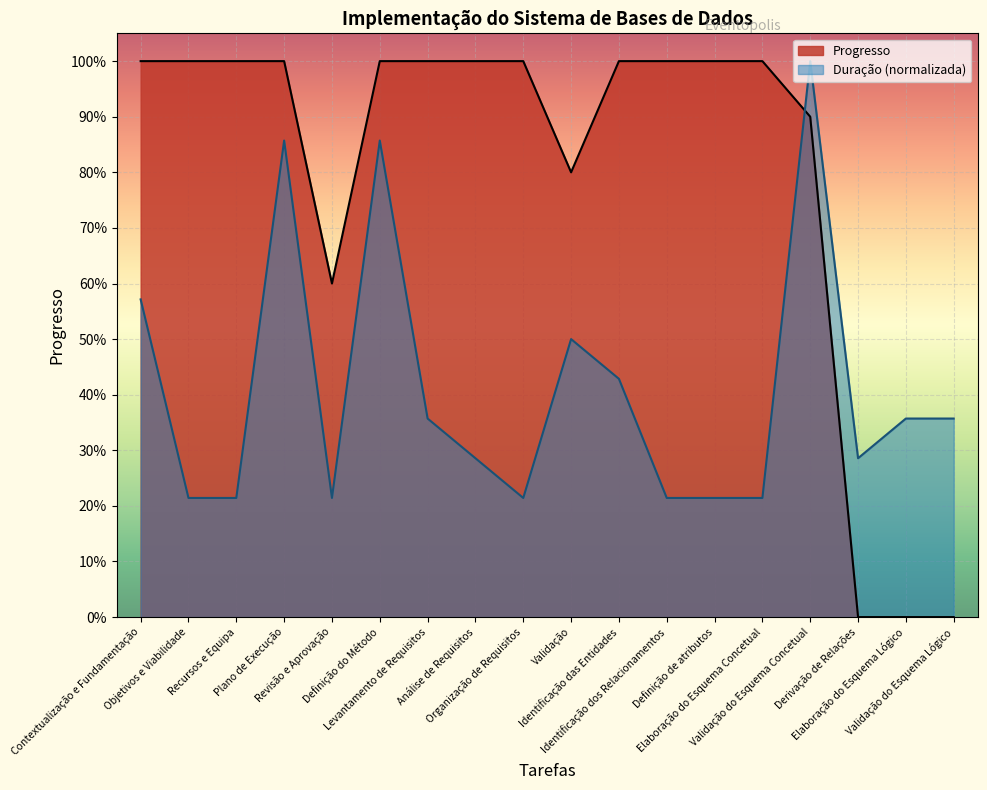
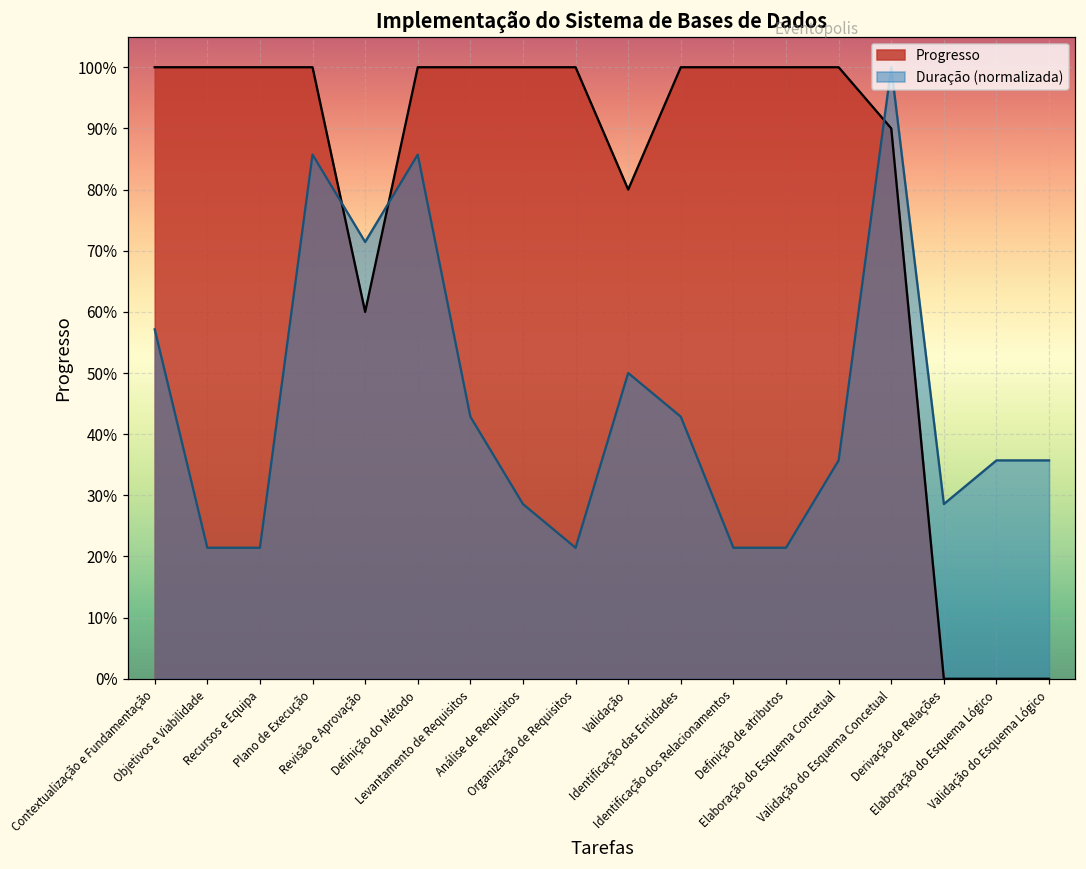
Duração (normalizada), Revisão e Aprovação: 21% -> 71%
Duração (normalizada), Levantamento de Requisitos: 36% -> 43%
Duração (normalizada), Elaboração do Esquema Concetual: 21% -> 36%
